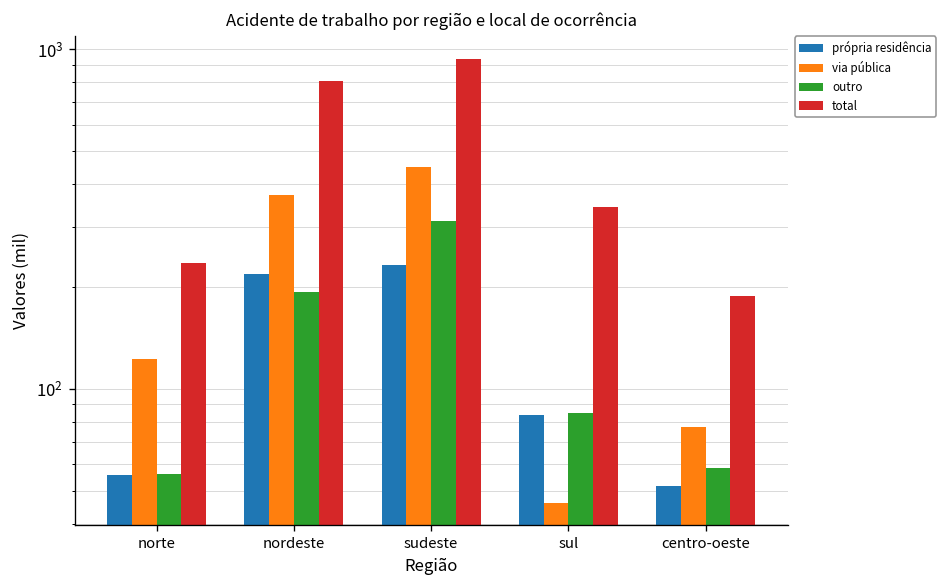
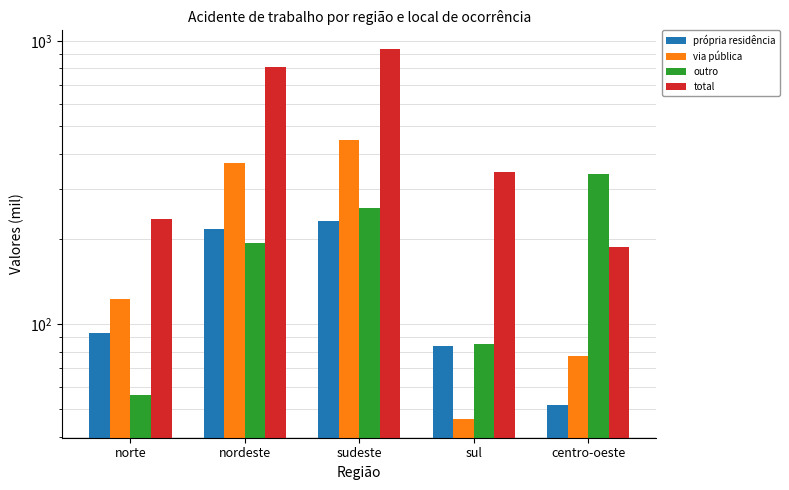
própria residência, norte: 56 -> 93
outro, sudeste: 310 -> 260
outro, centro-oeste: 58 -> 340
